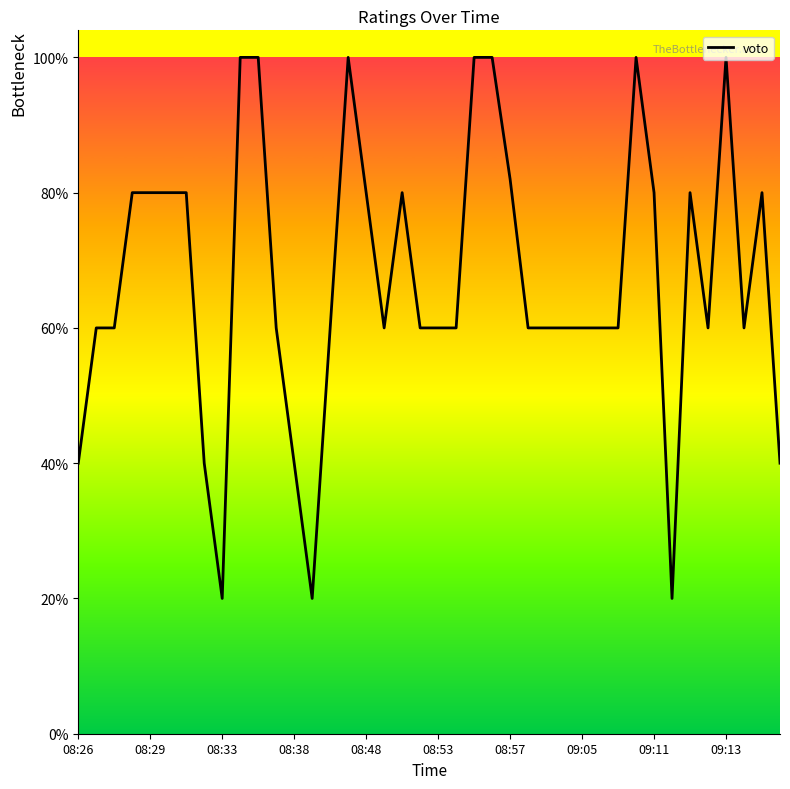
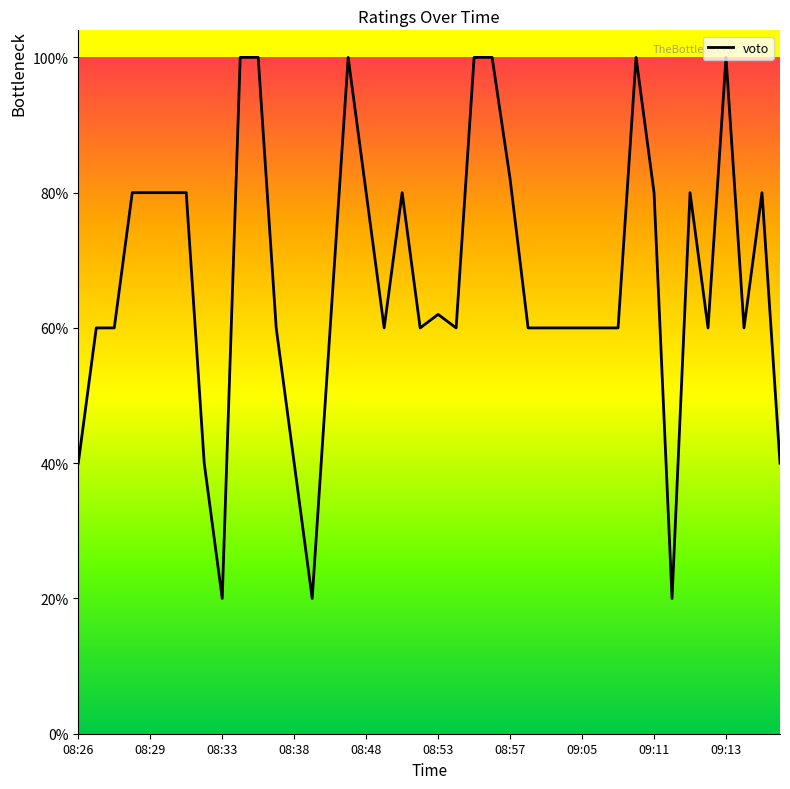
08:53: 60% -> 62%
